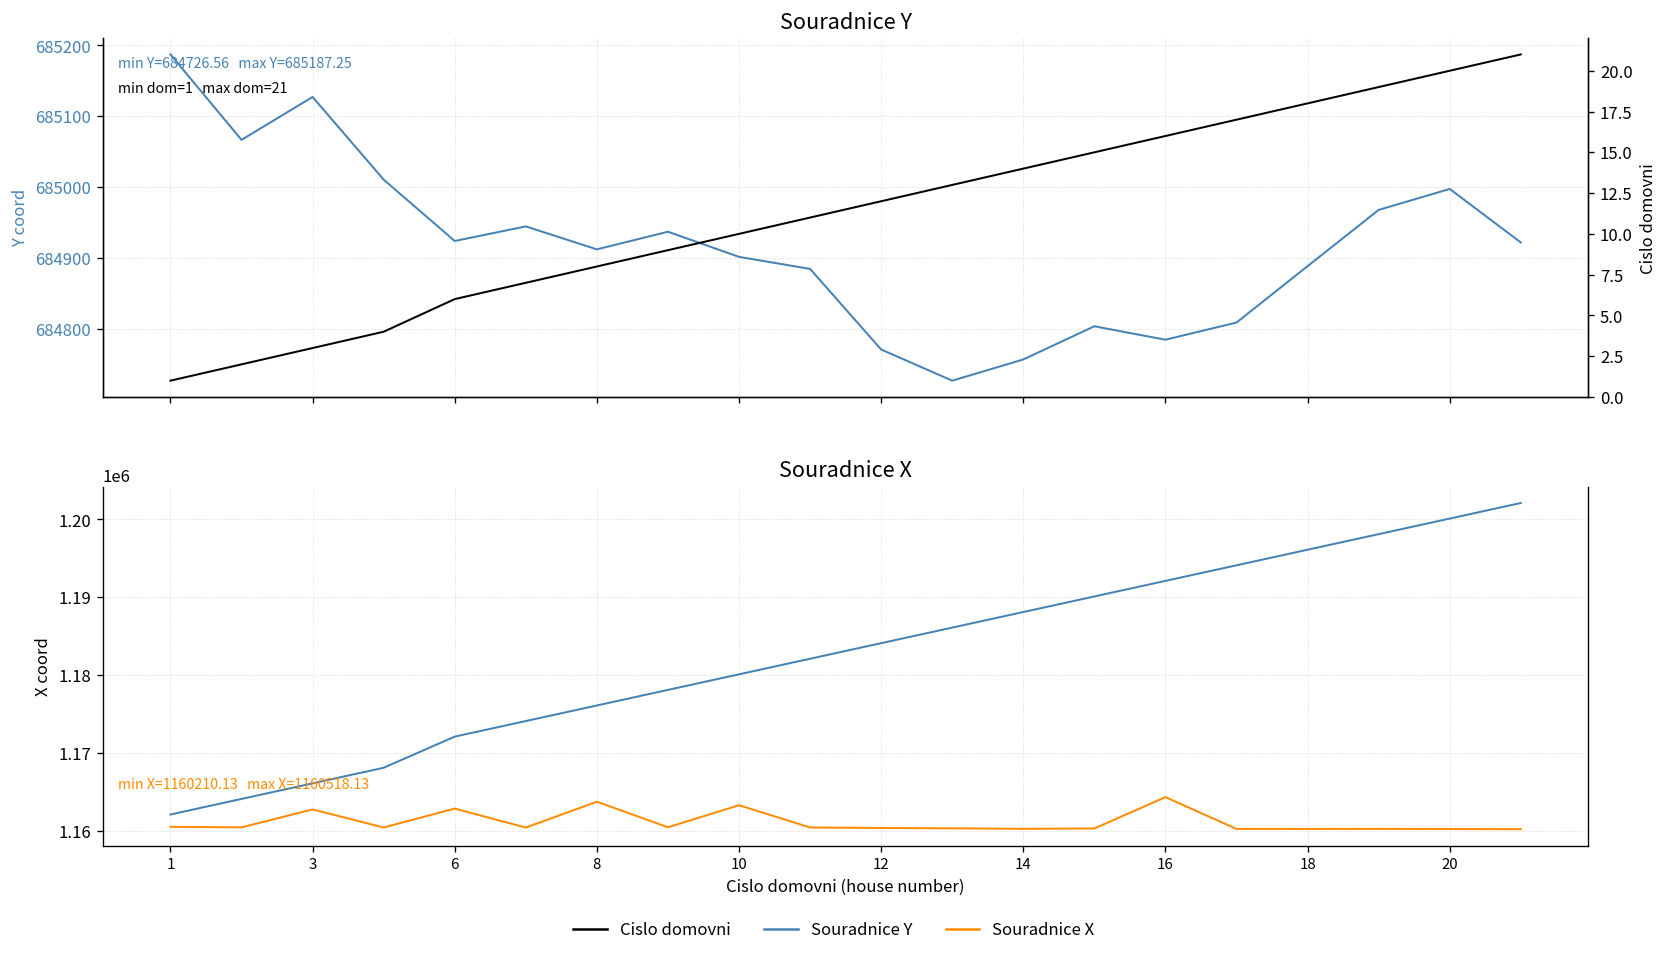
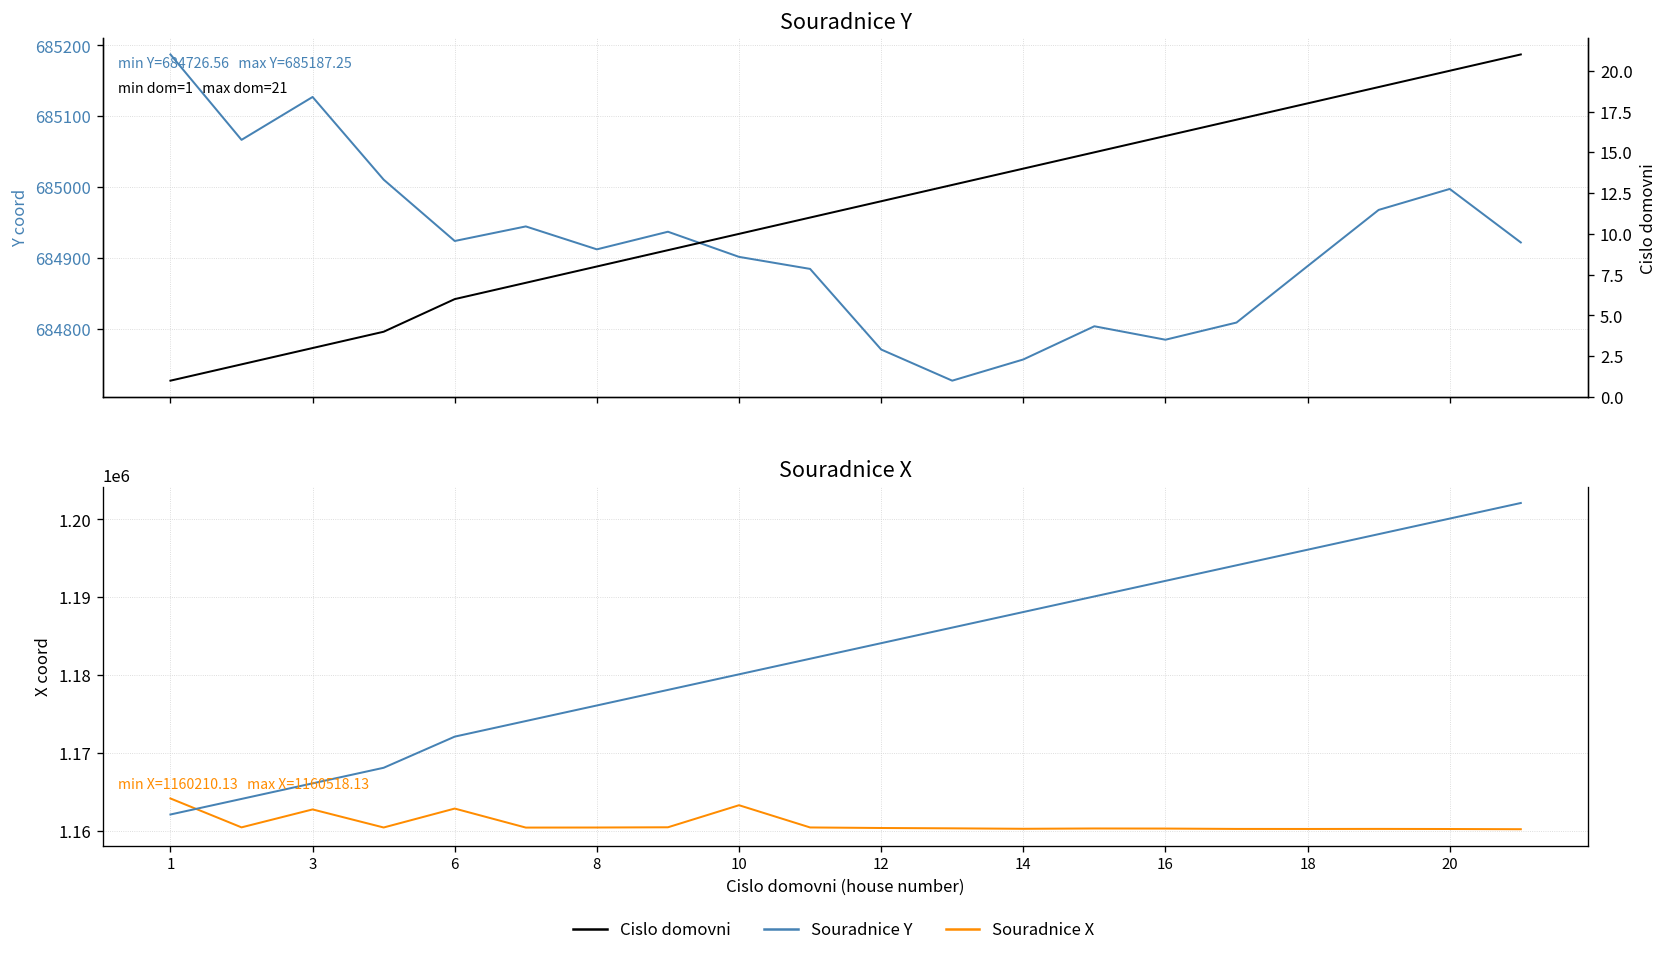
Souradnice X, Souradnice X, 1: 1161000 -> 1164000
Souradnice X, Souradnice X, 8: 1164000 -> 1160000
Souradnice X, Souradnice X, 16: 1164000 -> 1160000
